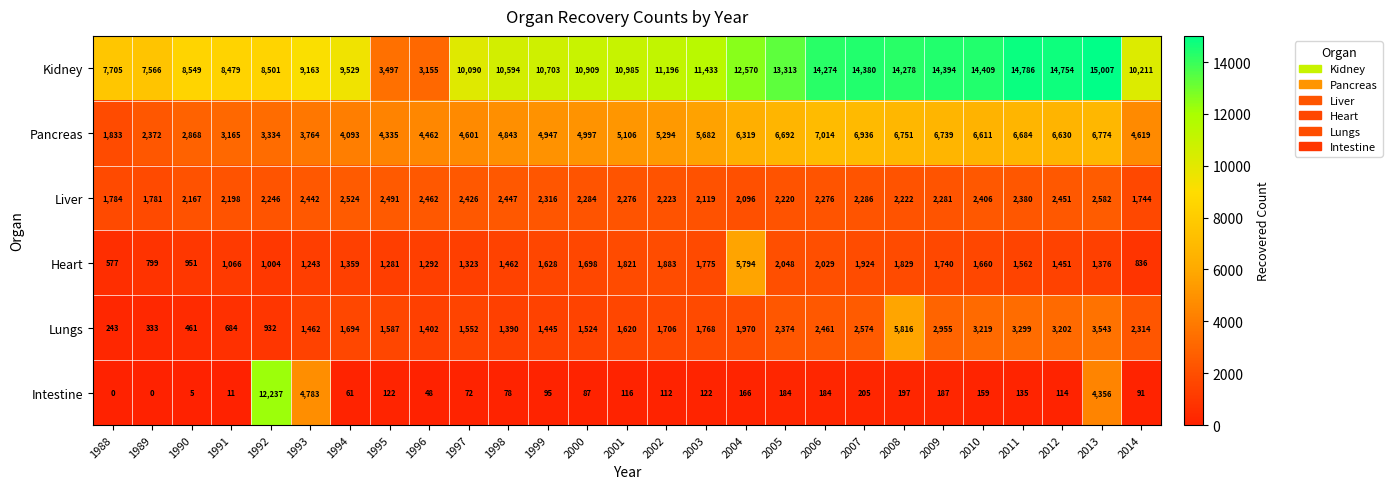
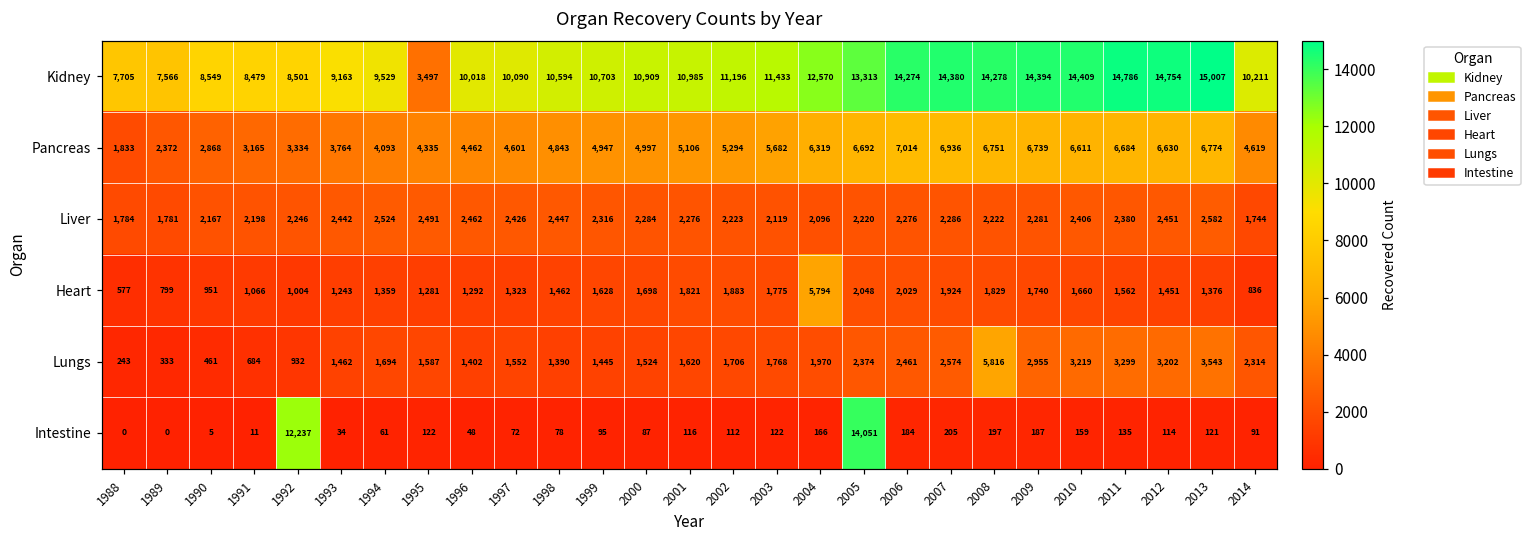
Kidney, 1996: 3,155 -> 10,018
Intestine, 1993: 4,783 -> 34
Intestine, 2005: 184 -> 14,051
Intestine, 2013: 4,356 -> 121
